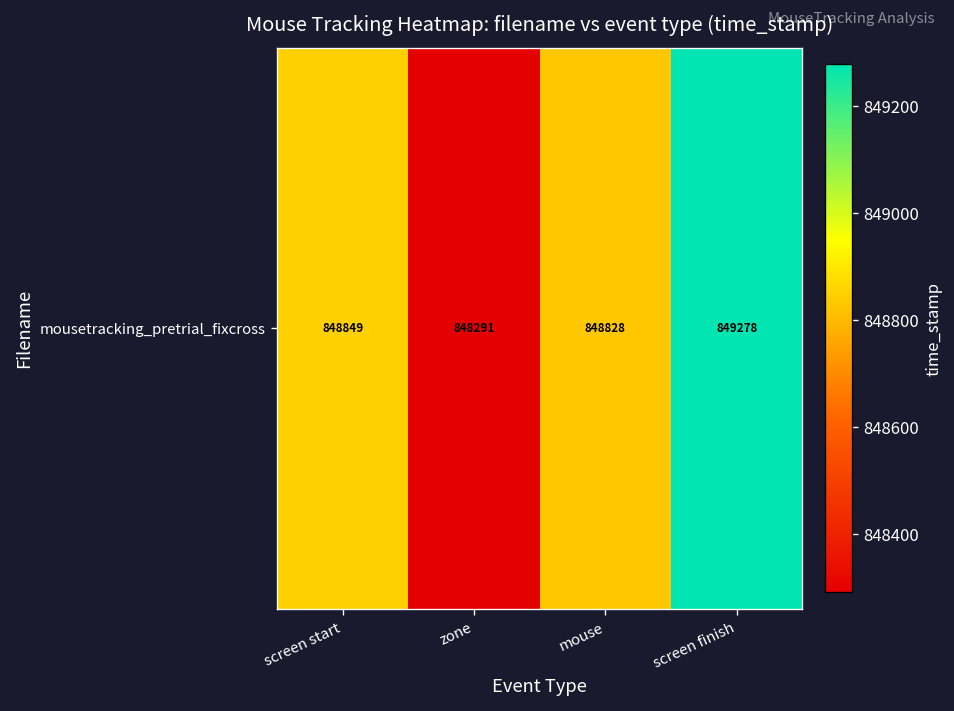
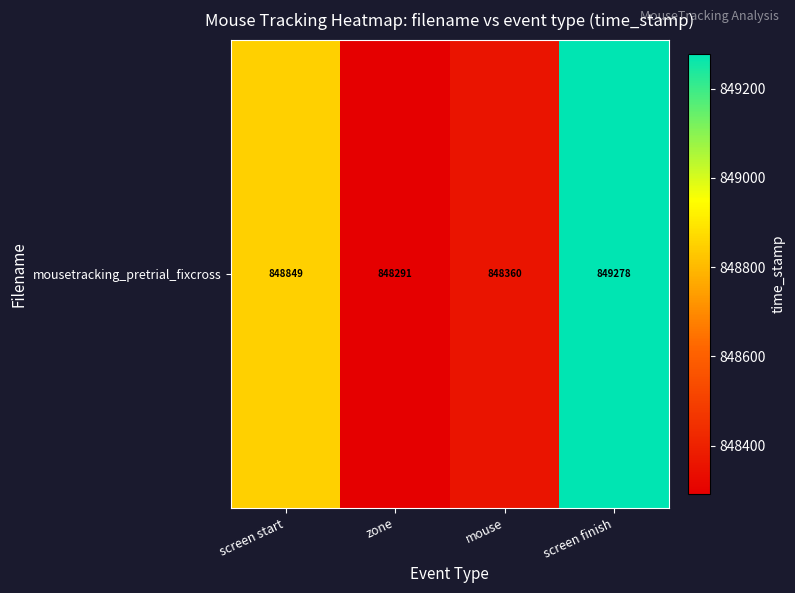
mousetracking_pretrial_fixcross, mouse: 848828 -> 848360
